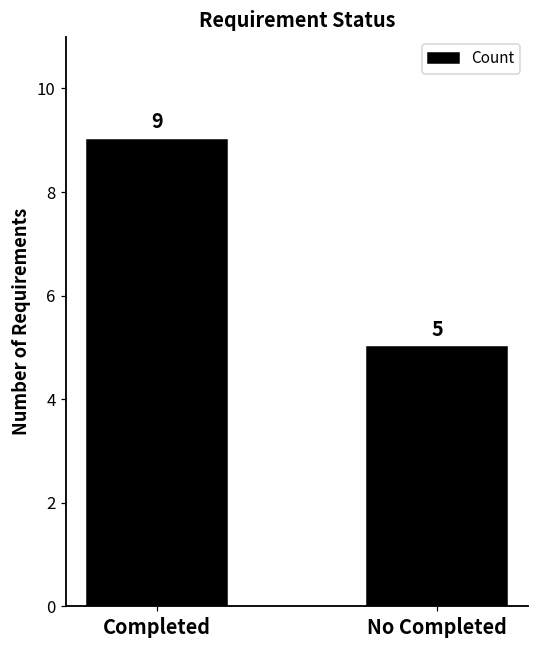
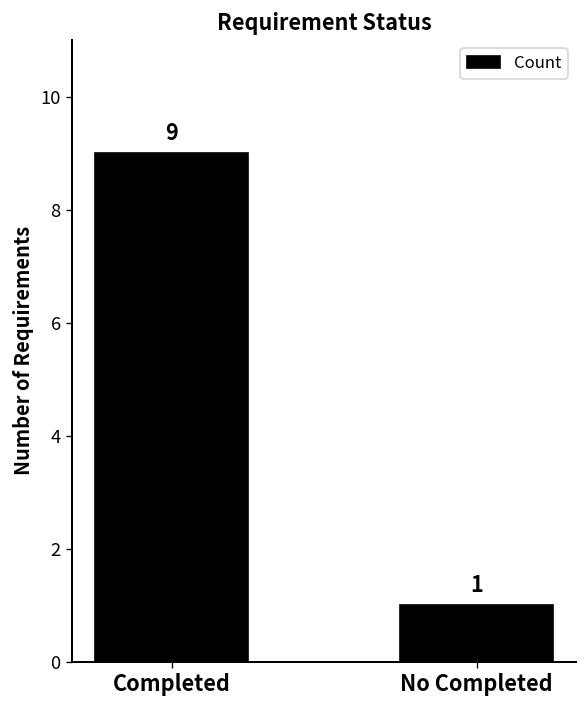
No Completed: 5 -> 1
